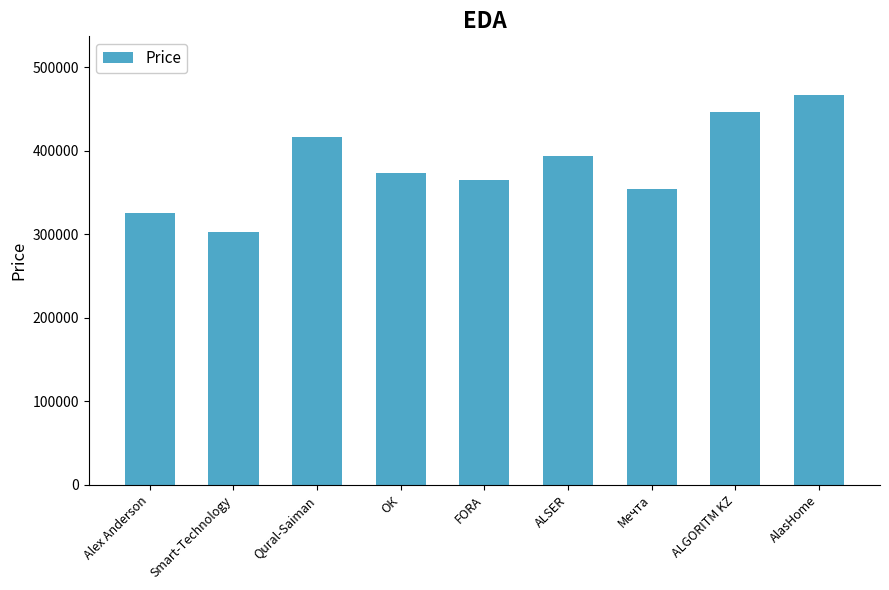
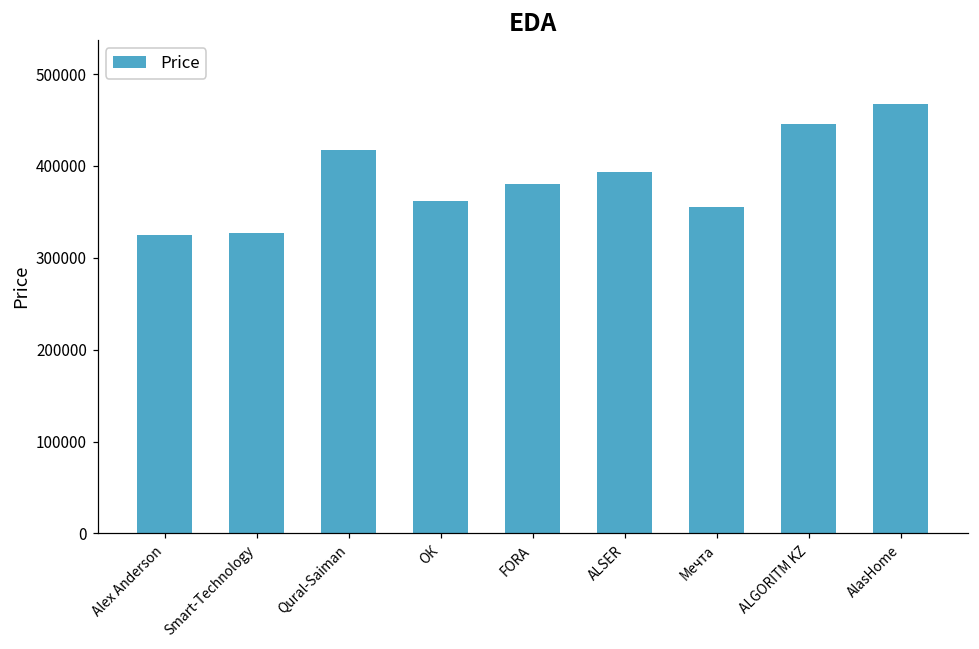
Smart-Technology: 300000 -> 330000
ОК: 370000 -> 360000
FORA: 370000 -> 380000
